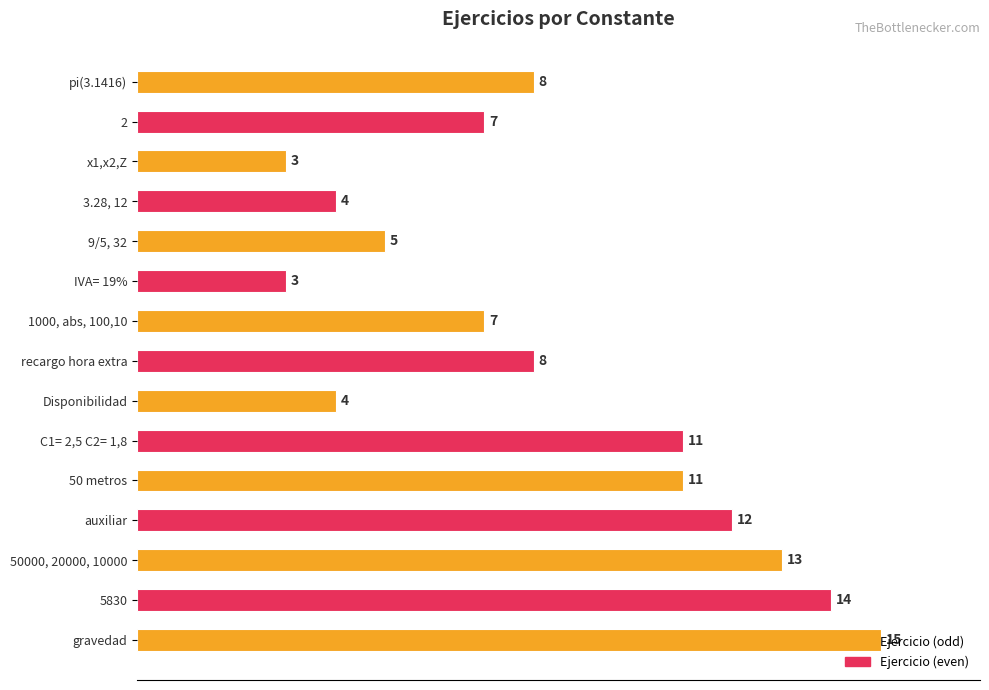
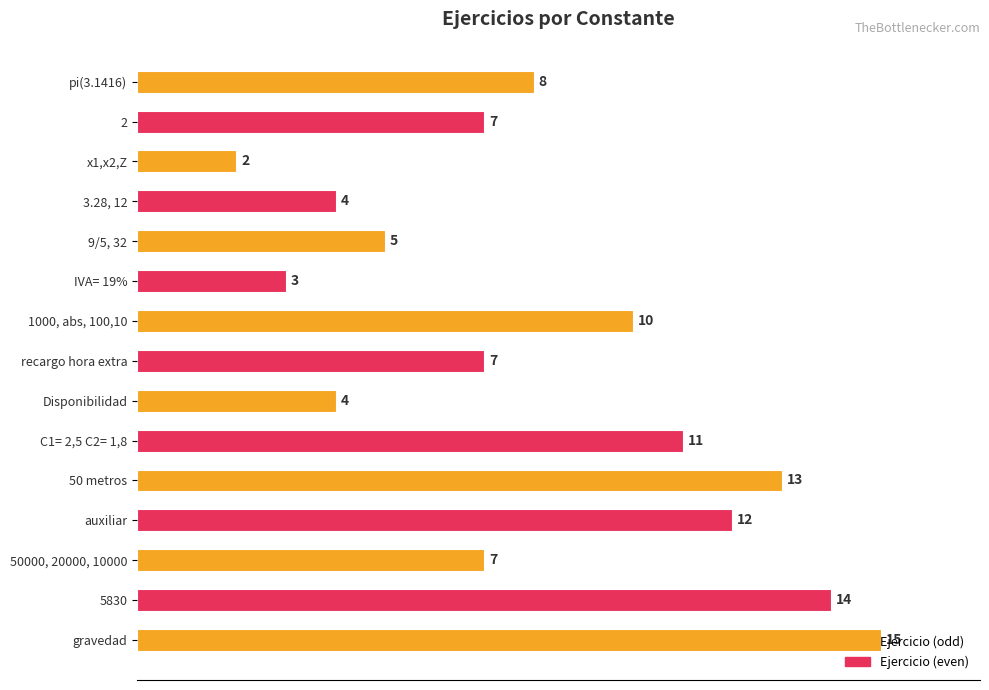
x1,x2,Z: 3 -> 2
1000, abs, 100,10: 7 -> 10
recargo hora extra: 8 -> 7
50 metros: 11 -> 13
50000, 20000, 10000: 13 -> 7
